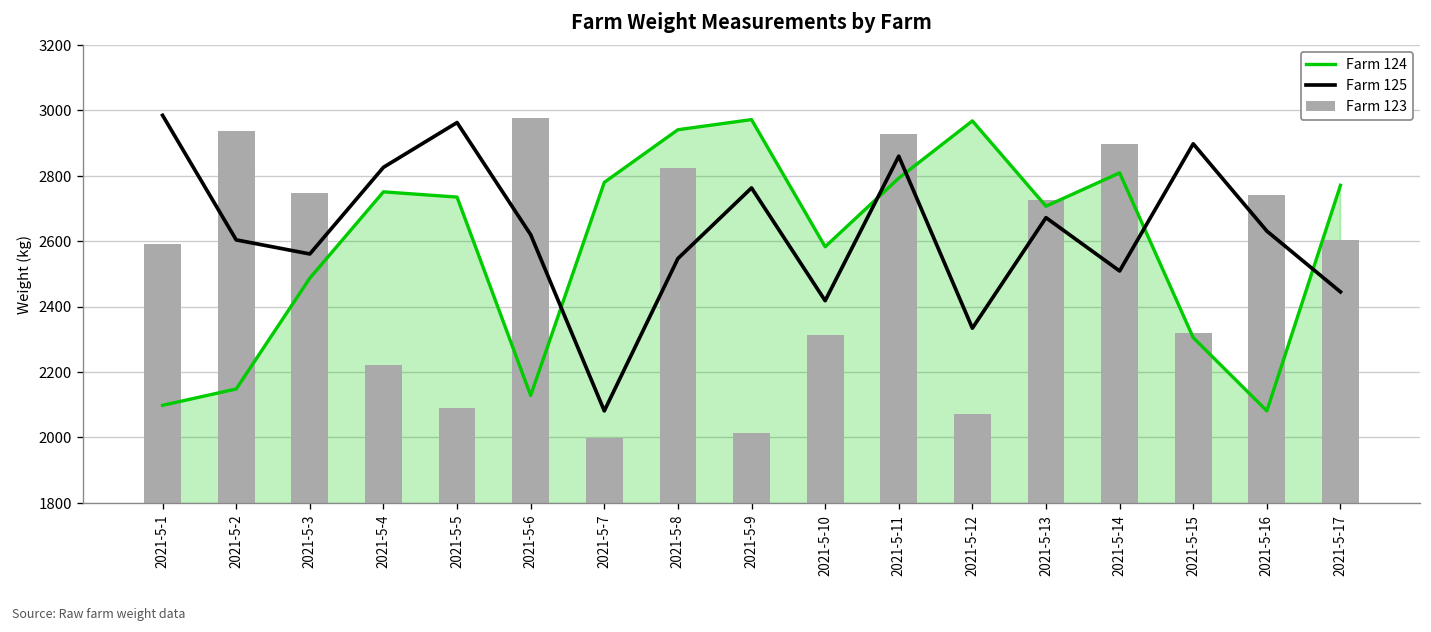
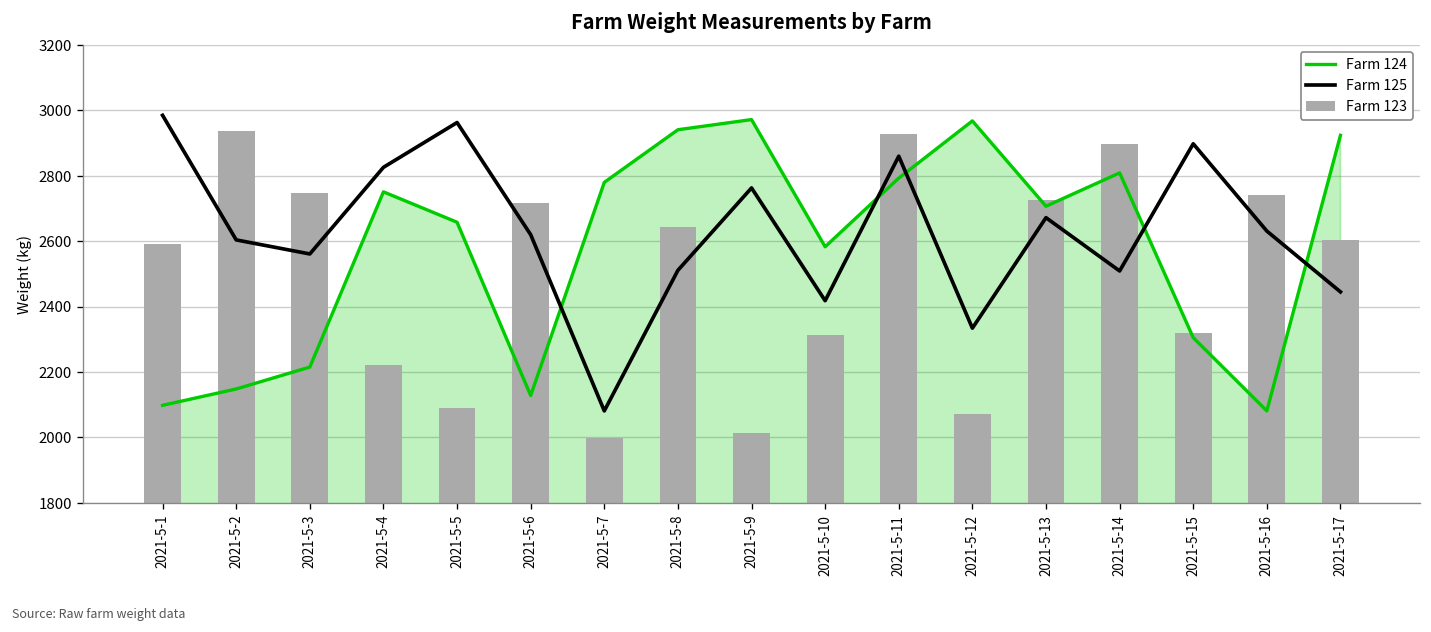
Farm 124, 2021-5-3: 2490 -> 2220
Farm 124, 2021-5-5: 2740 -> 2660
Farm 123, 2021-5-6: 2980 -> 2720
Farm 125, 2021-5-8: 2550 -> 2510
Farm 123, 2021-5-8: 2830 -> 2640
Farm 124, 2021-5-17: 2770 -> 2920
